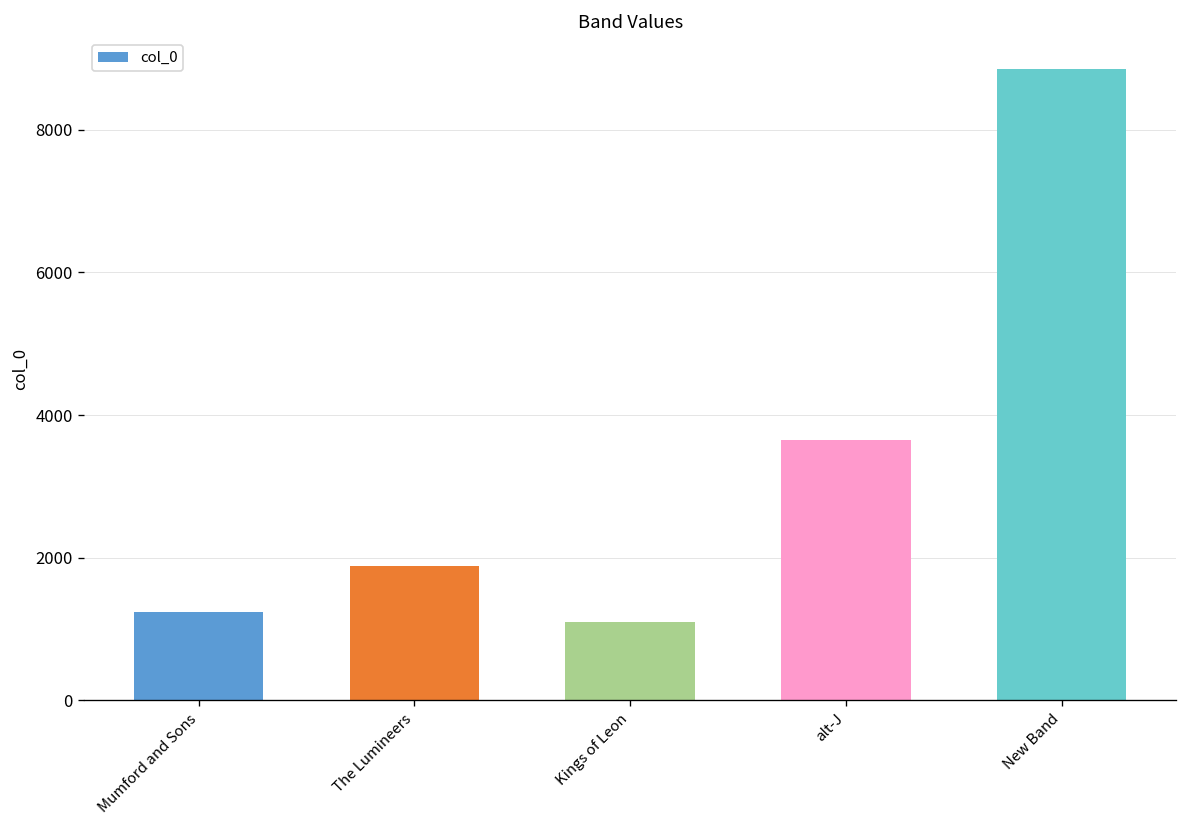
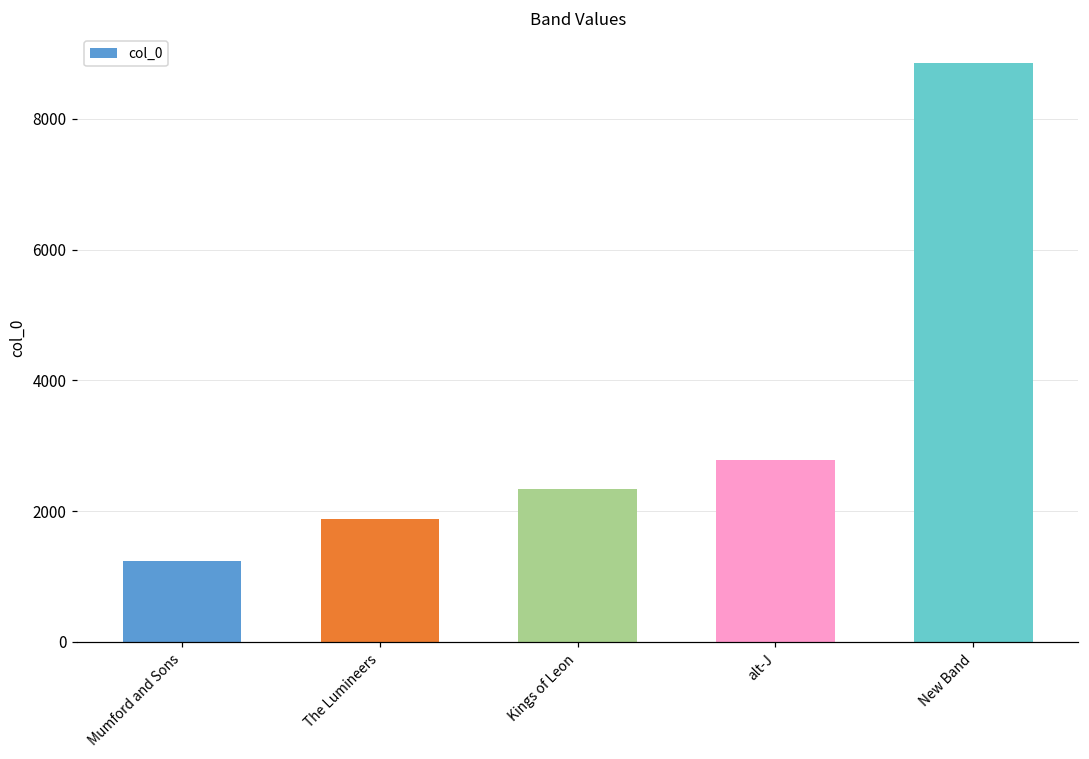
Kings of Leon: 1100 -> 2300
alt-J: 3700 -> 2800
